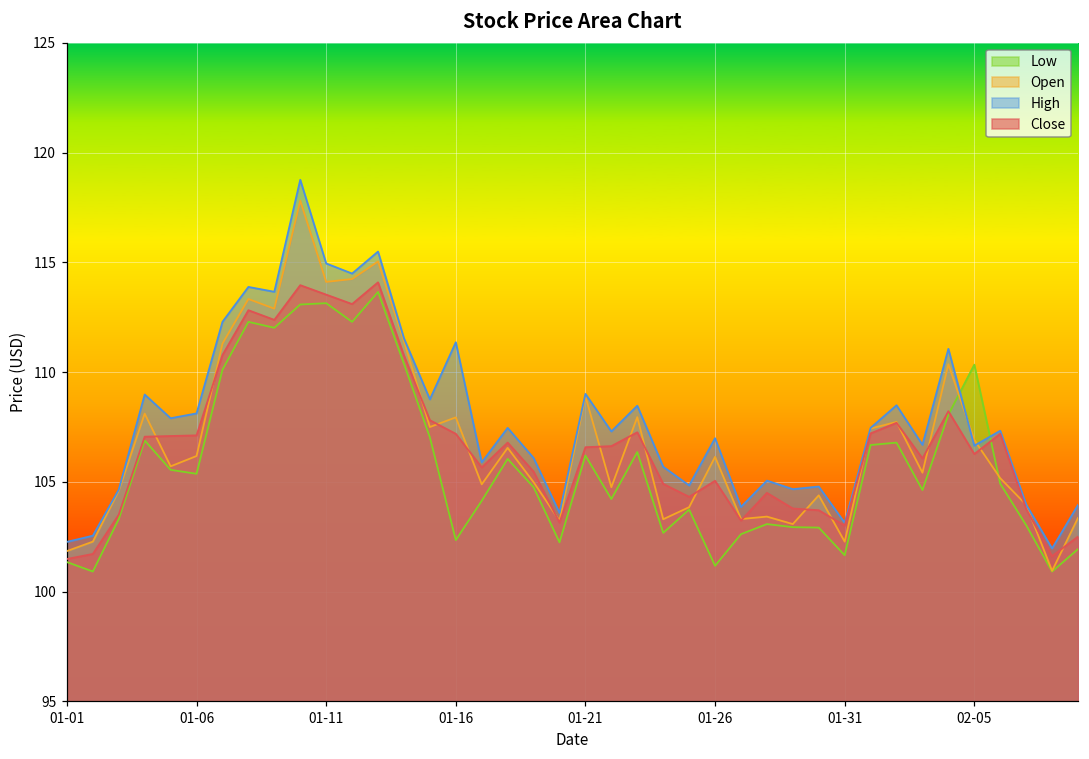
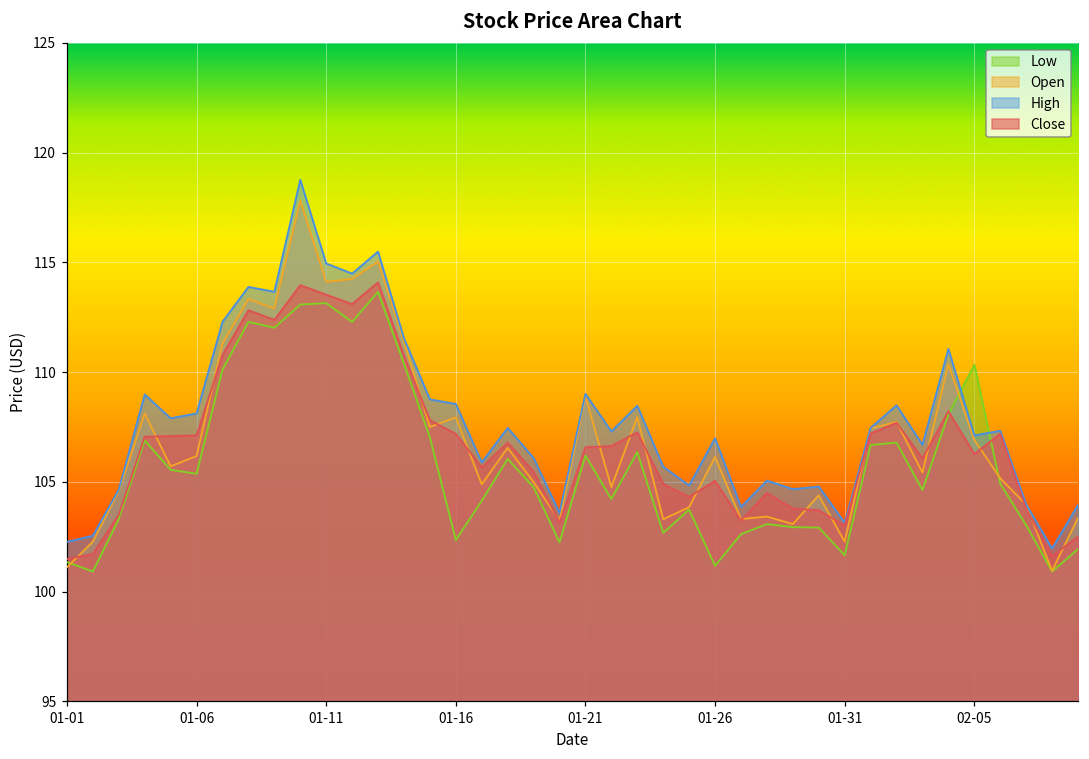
Open, 01-01: 101.9 -> 101.1
High, 01-16: 111.4 -> 108.6
High, 02-05: 106.7 -> 107.1
